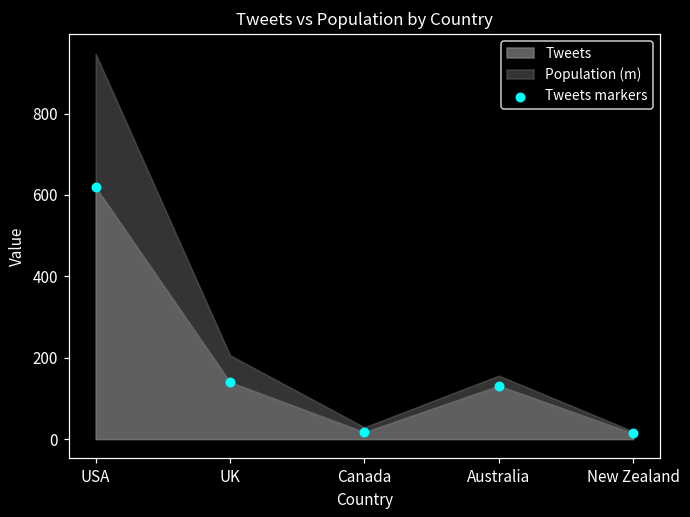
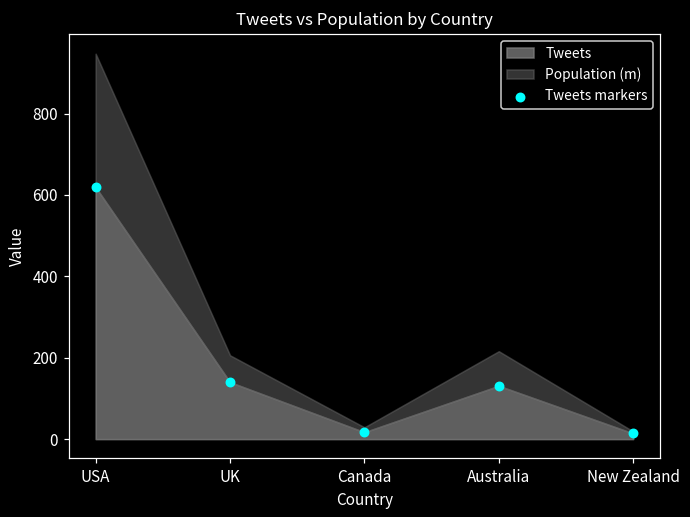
Population (m), Australia: 30 -> 90
